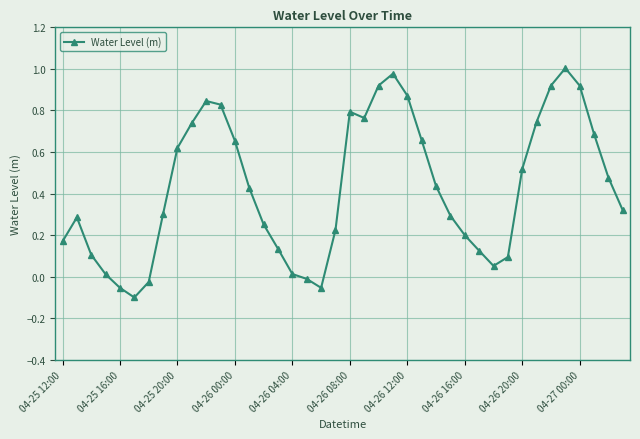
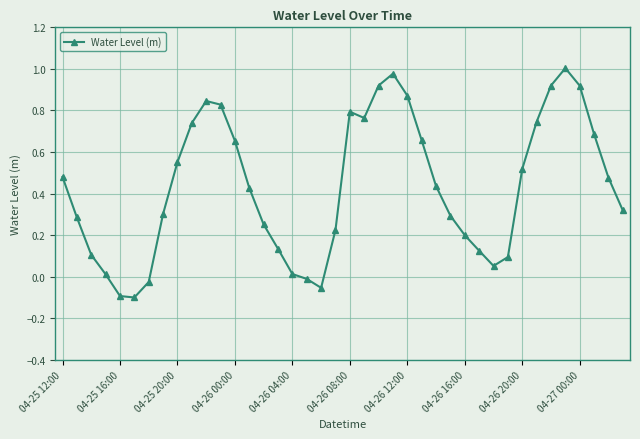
04-25 12:00: 0.17 -> 0.48
04-25 16:00: -0.05 -> -0.09
04-25 20:00: 0.62 -> 0.55
